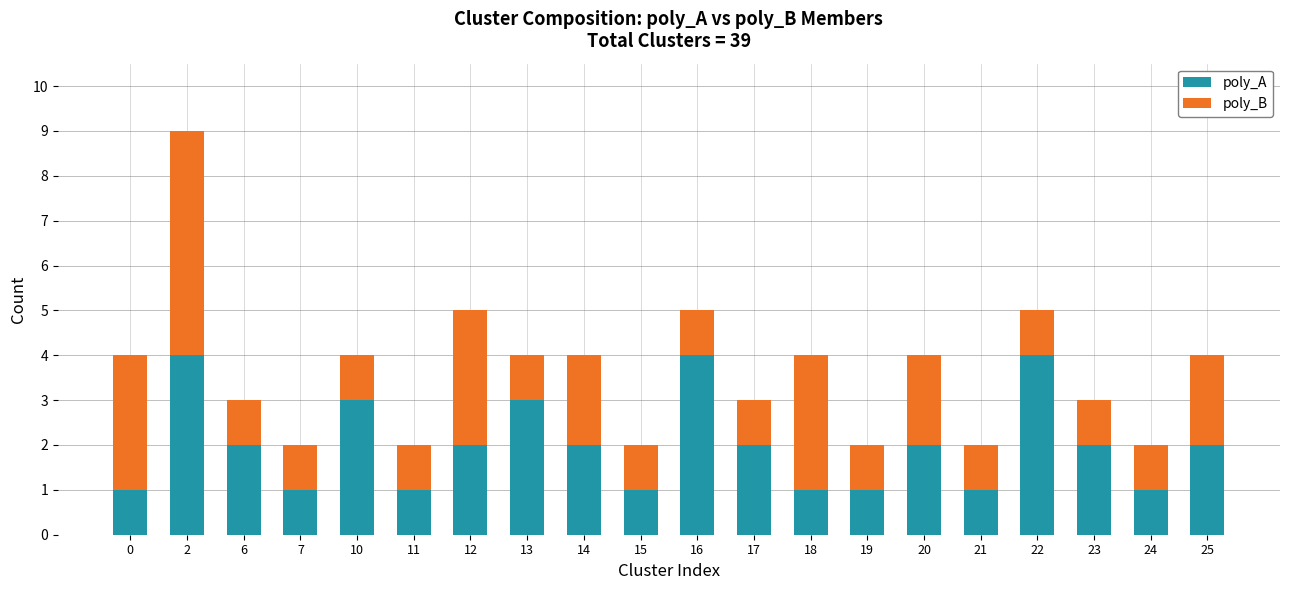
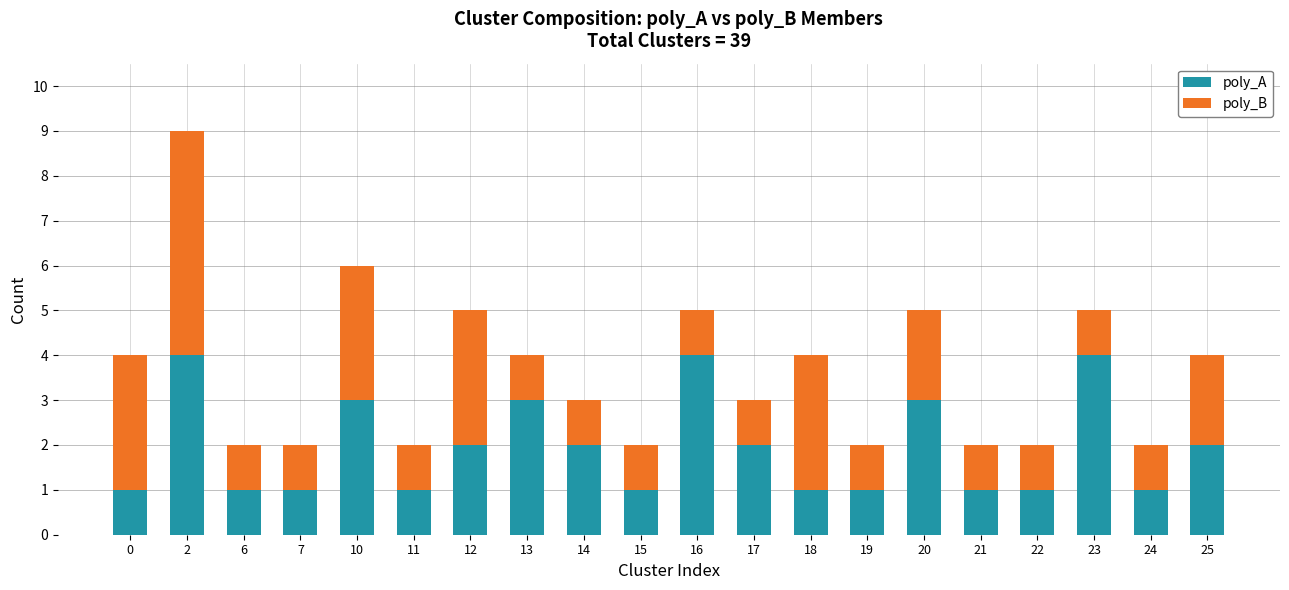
poly_A, 6: 2 -> 1
poly_B, 10: 1 -> 3
poly_B, 14: 2 -> 1
poly_A, 20: 2 -> 3
poly_A, 22: 4 -> 1
poly_A, 23: 2 -> 4
